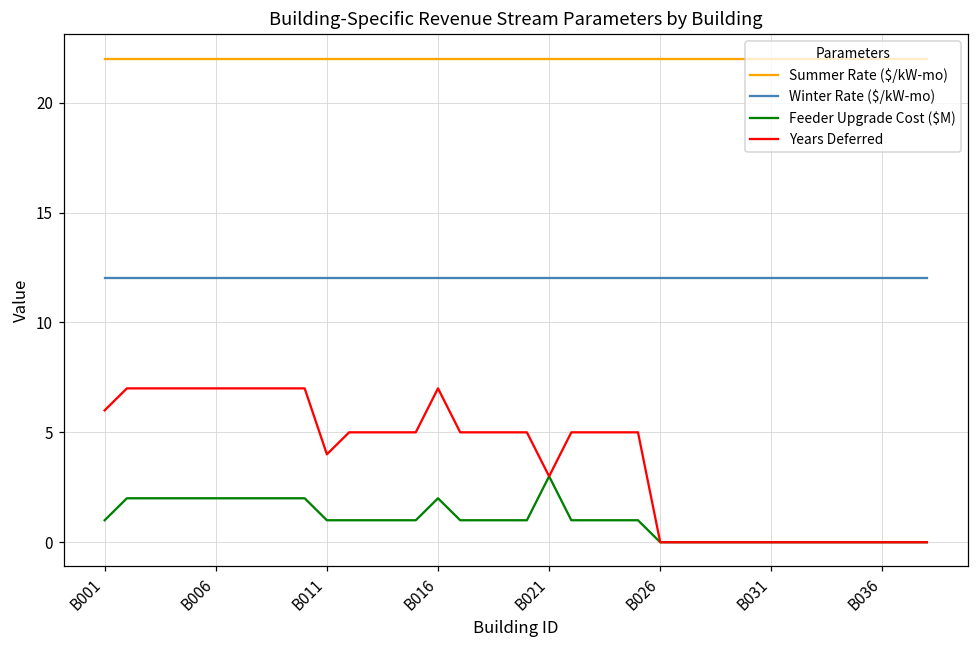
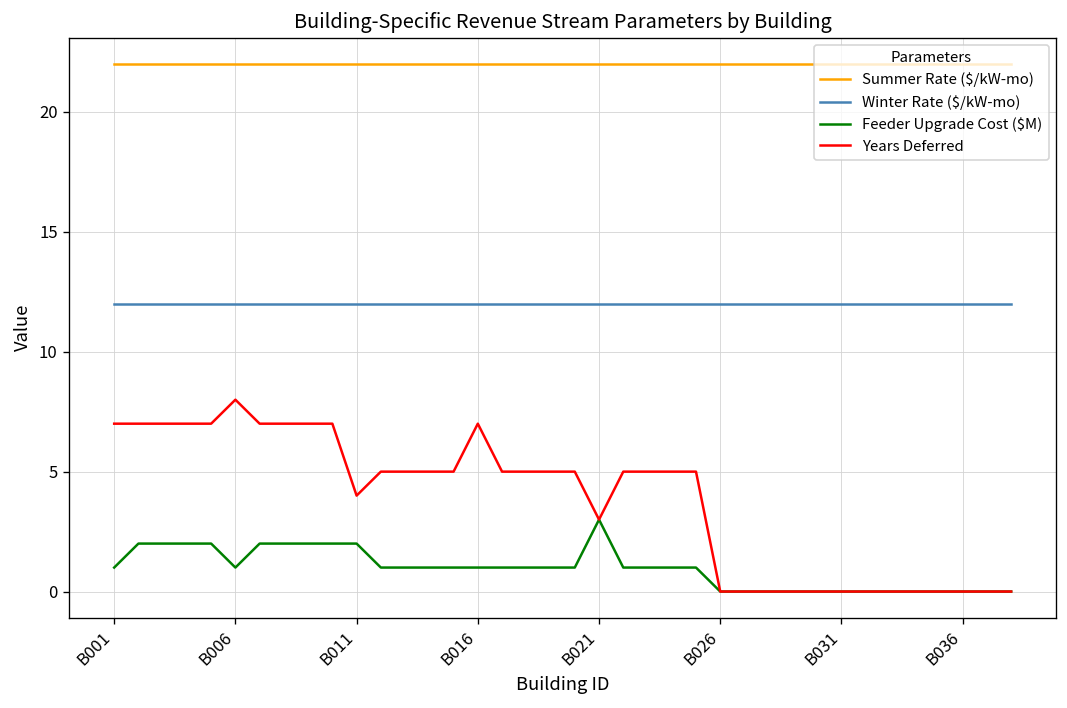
Years Deferred, B001: 6 -> 7
Feeder Upgrade Cost ($M), B006: 2 -> 1
Years Deferred, B006: 7 -> 8
Feeder Upgrade Cost ($M), B011: 1 -> 2
Feeder Upgrade Cost ($M), B016: 2 -> 1
